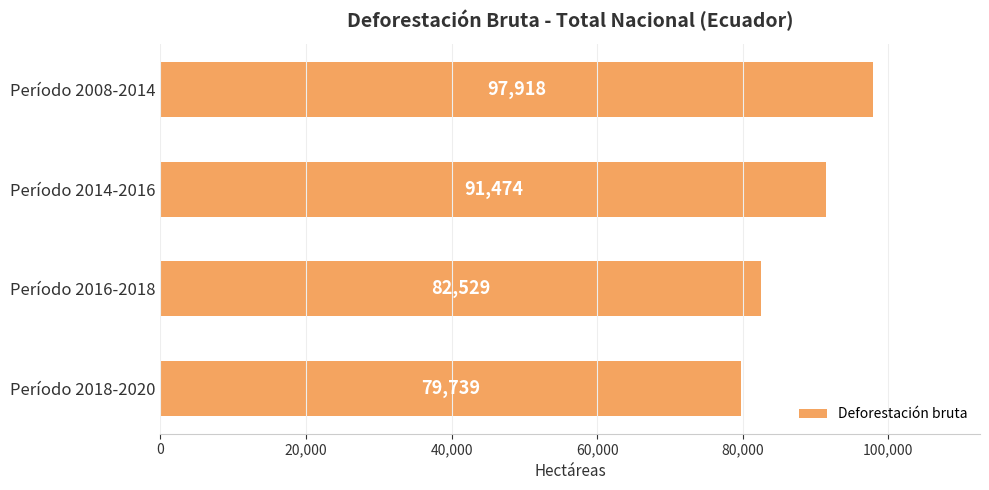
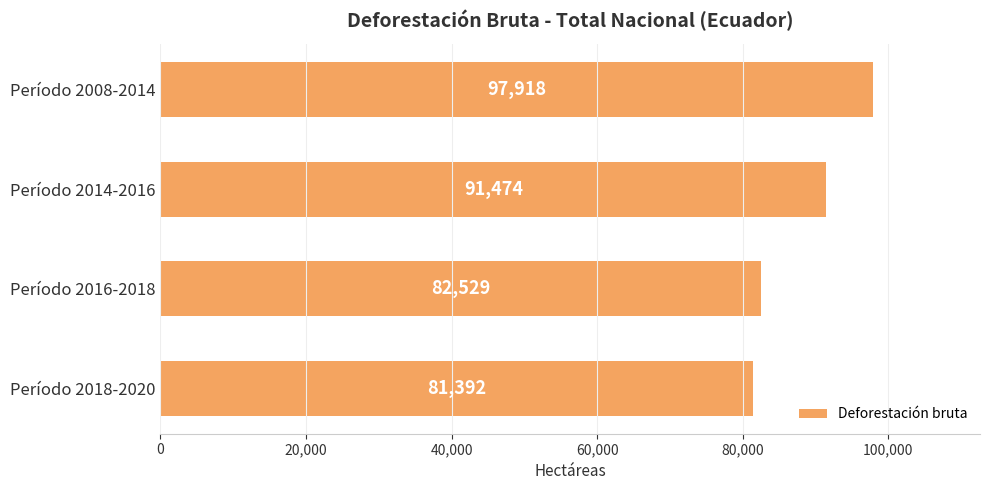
Período 2018-2020: 79,739 -> 81,392
